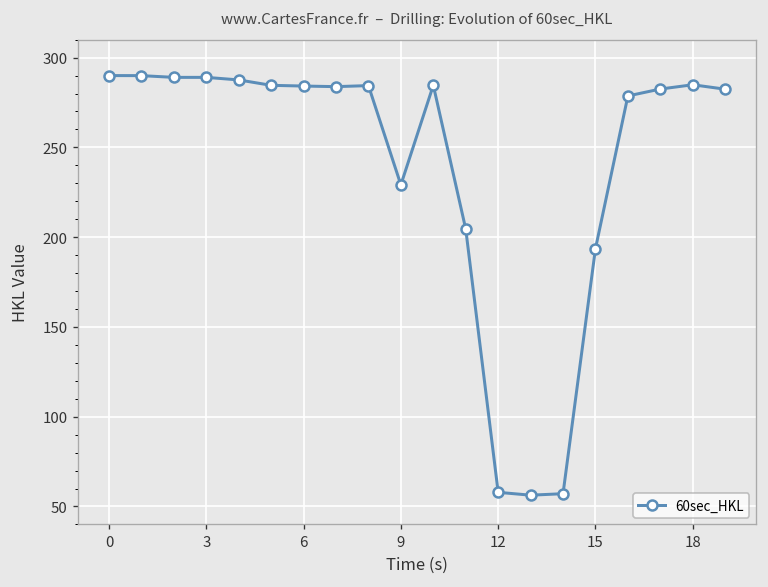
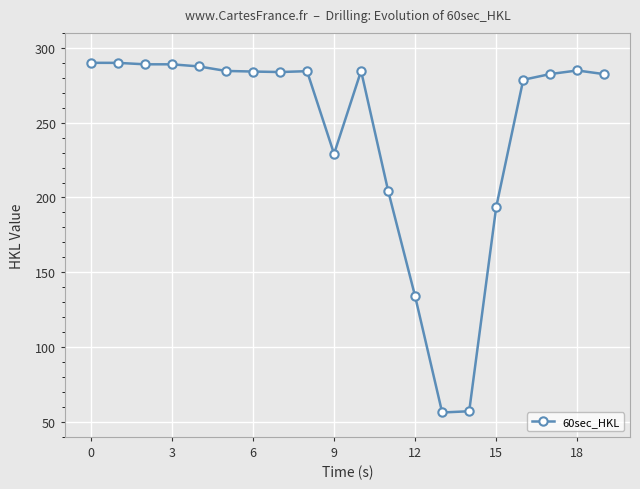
12: 58 -> 134
